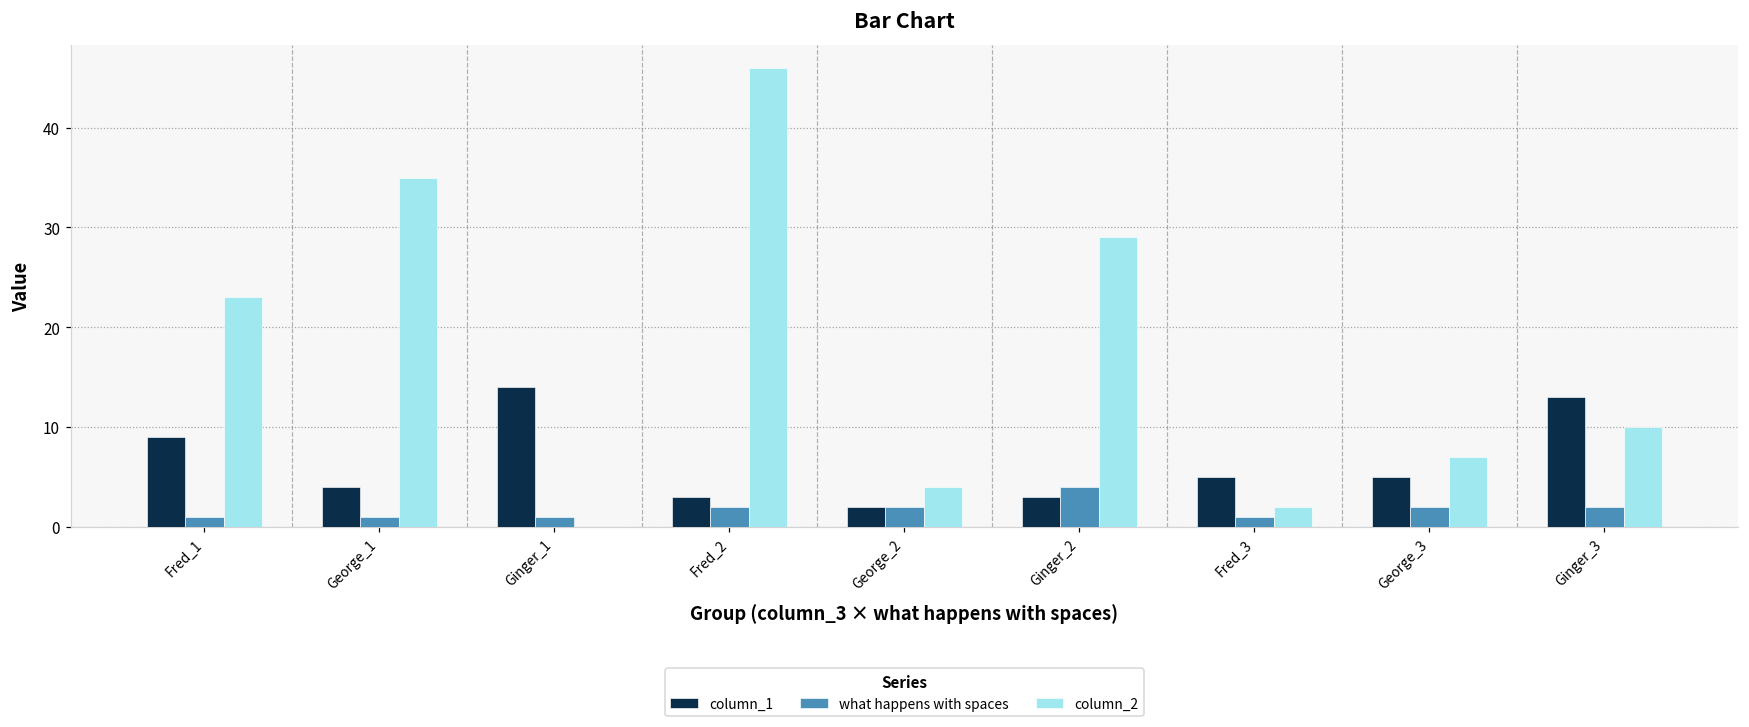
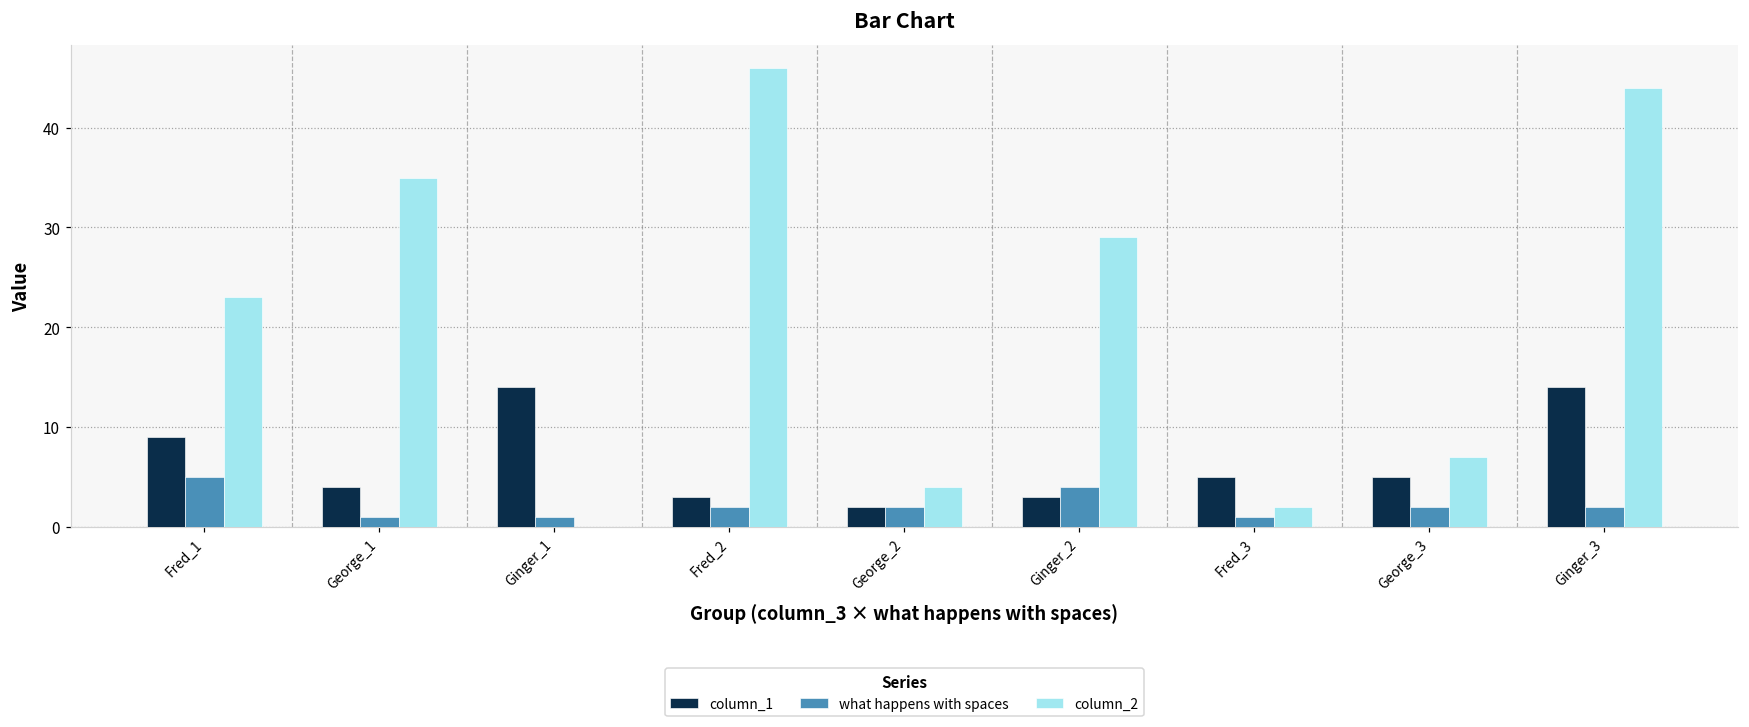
what happens with spaces, Fred_1: 1 -> 5
column_1, Ginger_3: 13 -> 14
column_2, Ginger_3: 10 -> 44
